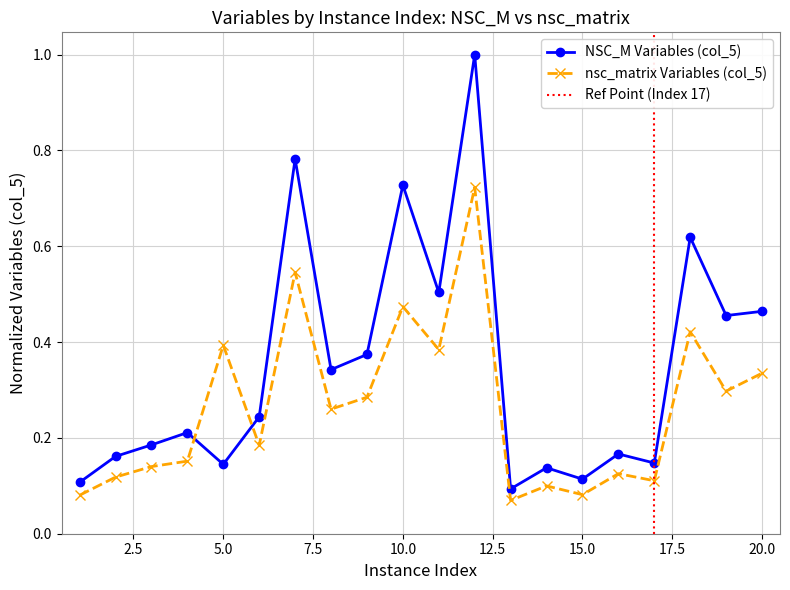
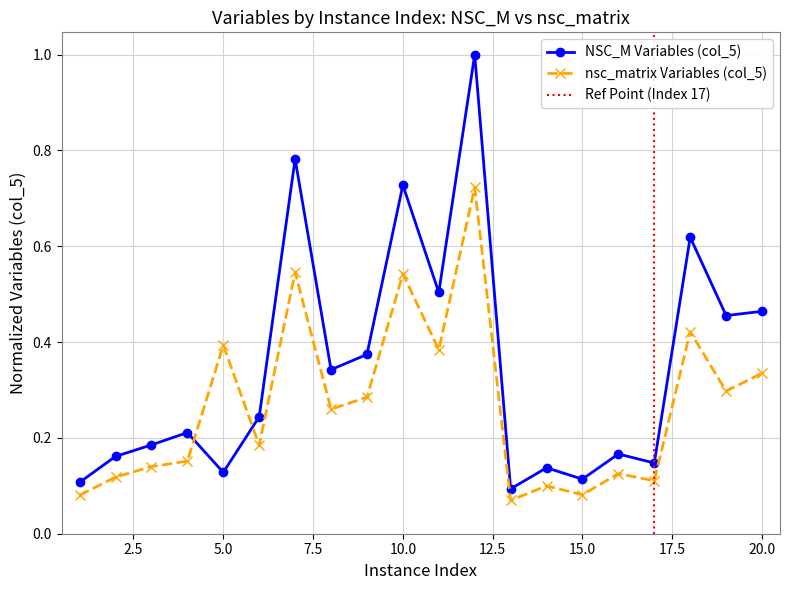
NSC_M Variables (col_5), 5.0: 0.14 -> 0.13
nsc_matrix Variables (col_5), 10.0: 0.47 -> 0.54
